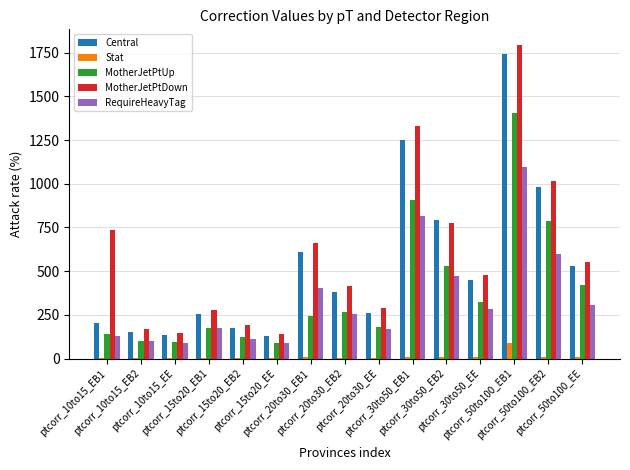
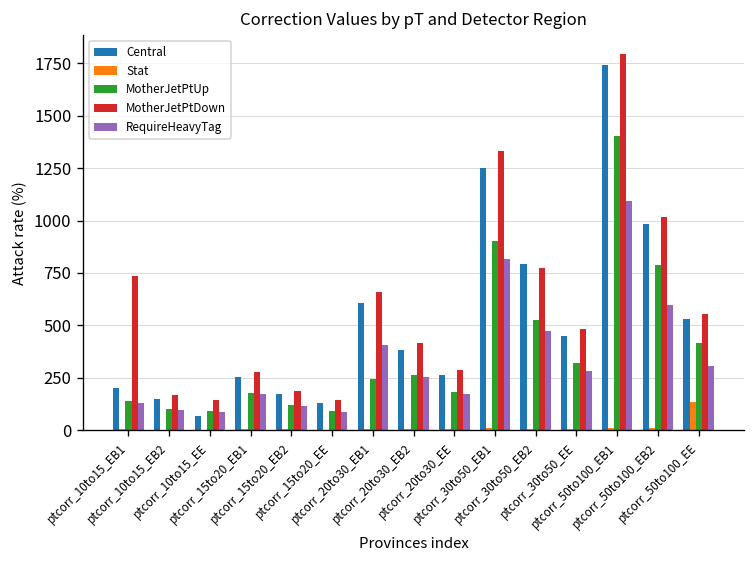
Central, ptcorr_10to15_EE: 130 -> 70
Stat, ptcorr_50to100_EB1: 90 -> 10
Stat, ptcorr_50to100_EE: 10 -> 140
